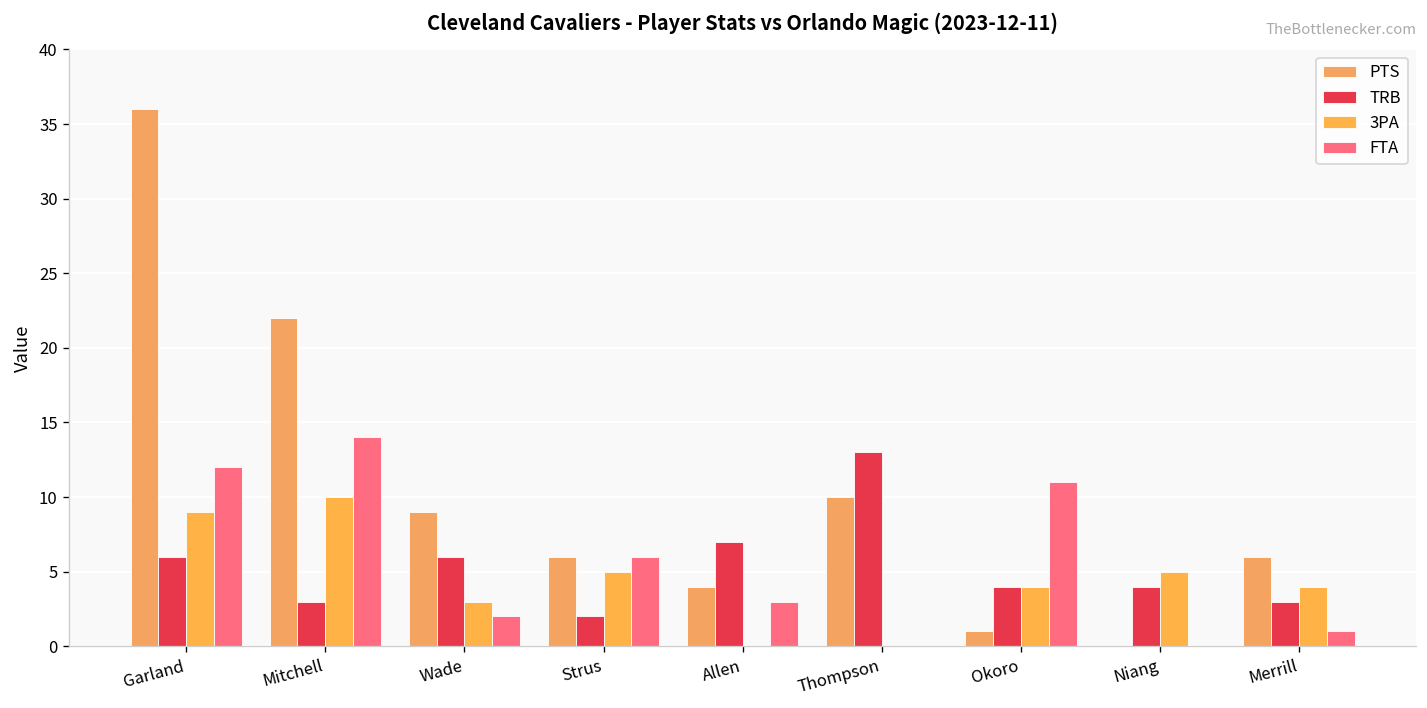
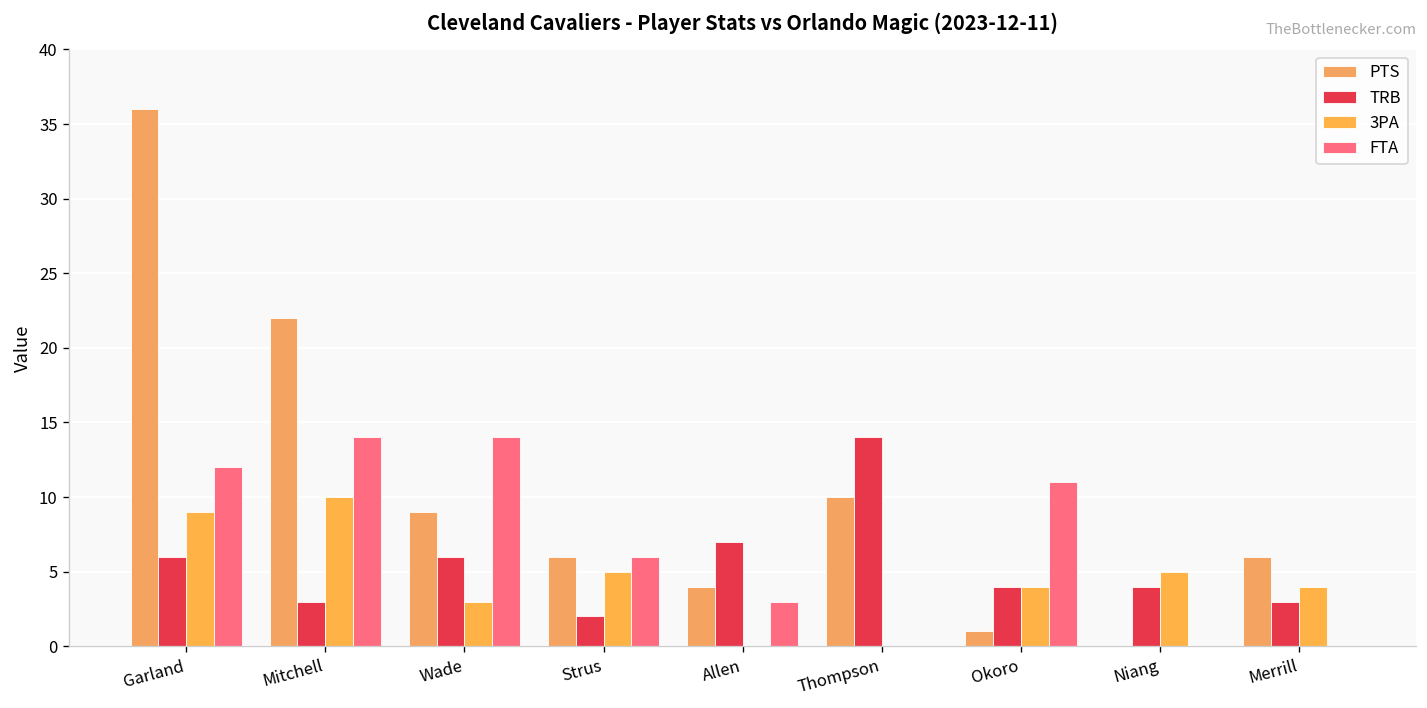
FTA, Wade: 2 -> 14
TRB, Thompson: 13 -> 14
FTA, Merrill: 1 -> 0
